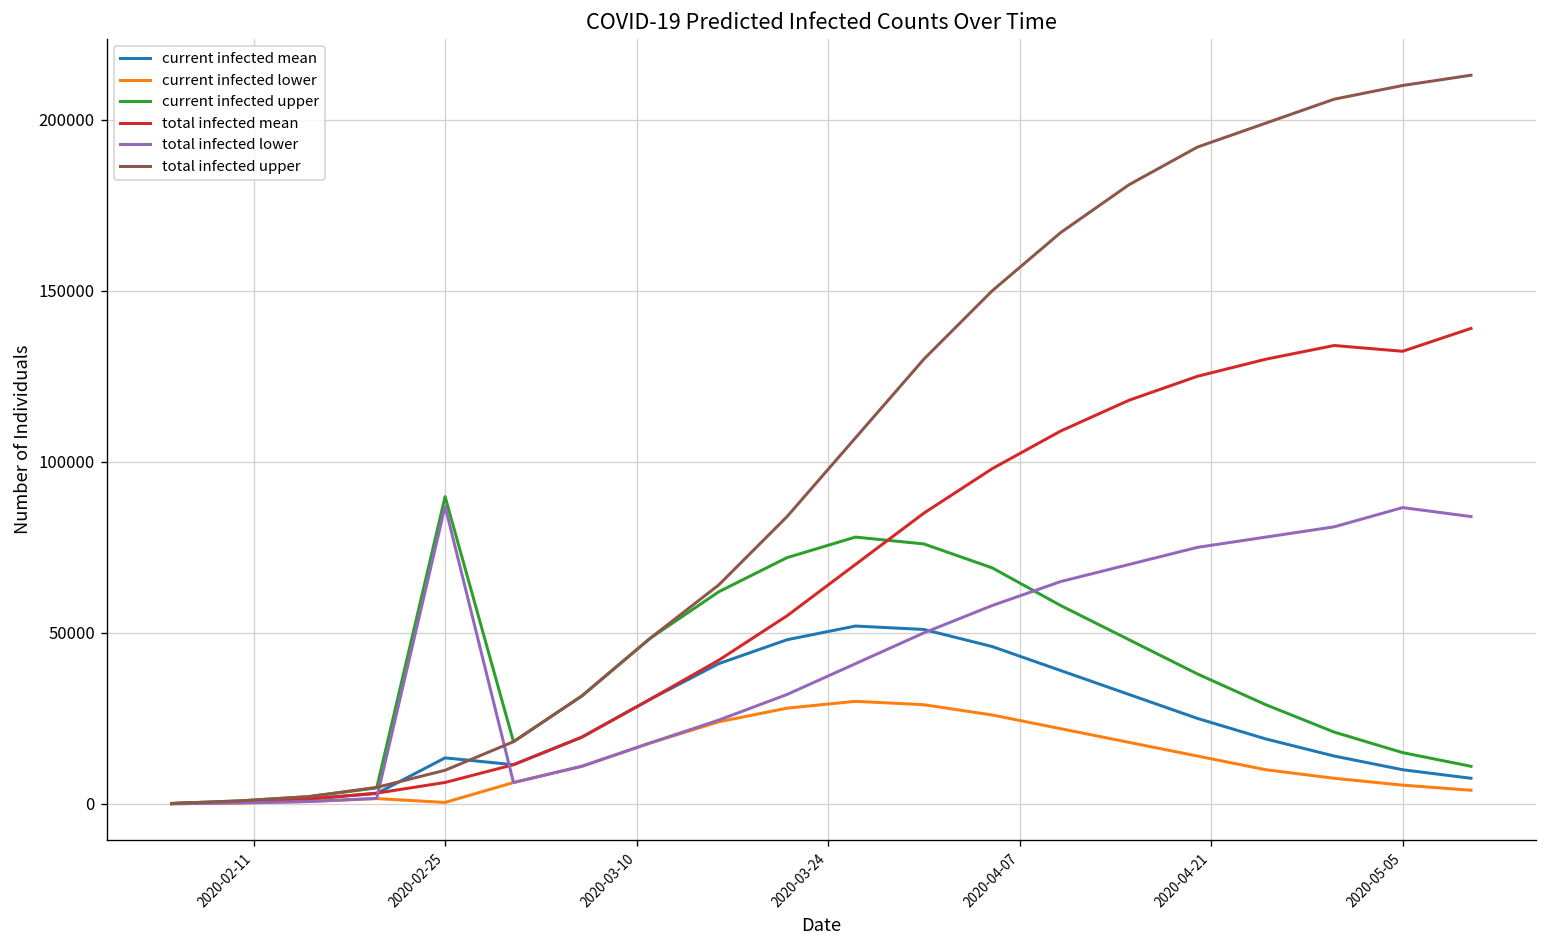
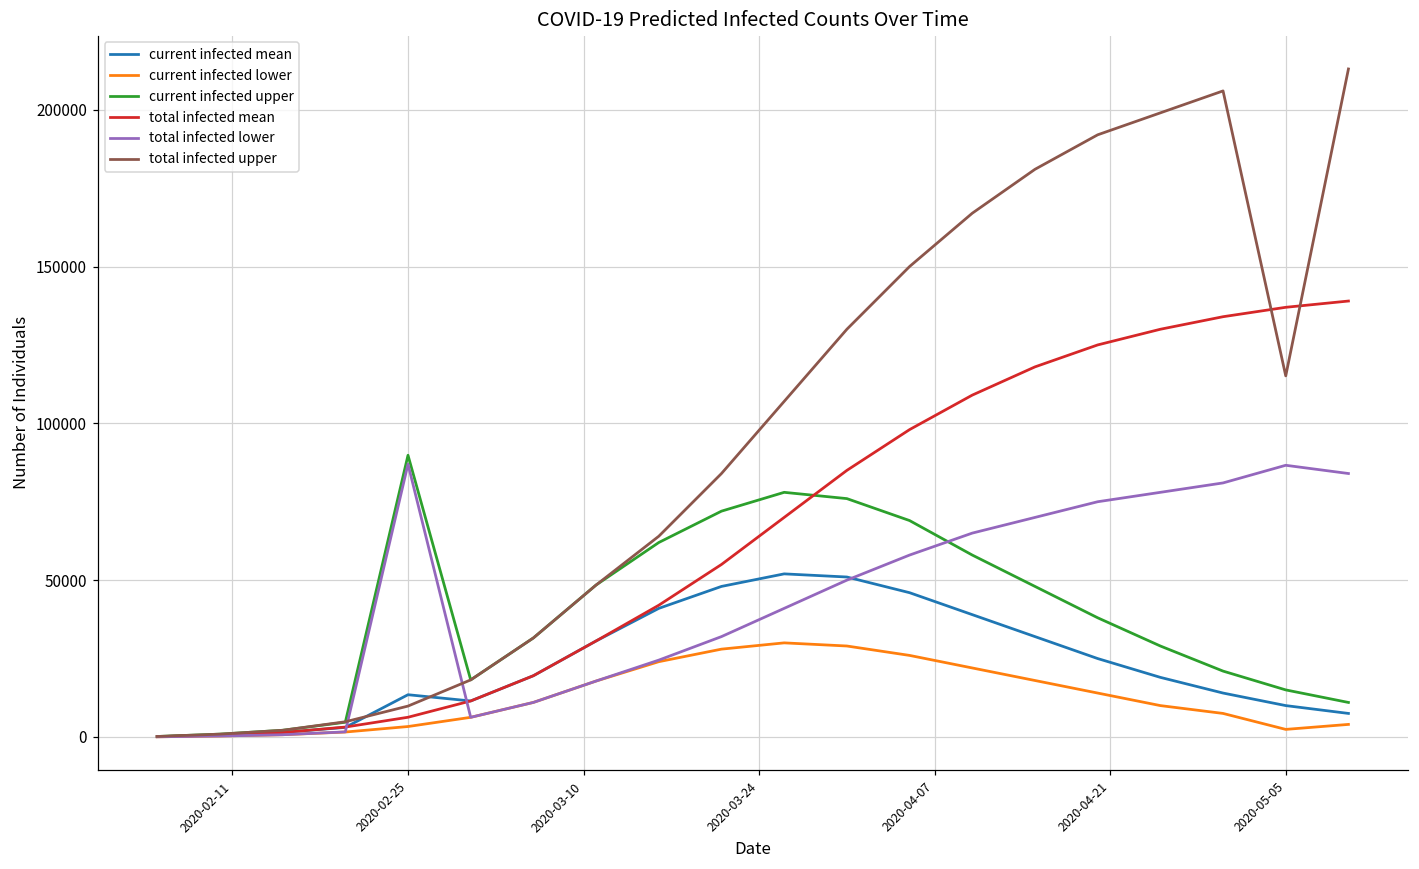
current infected lower, 2020-02-25: 0 -> 3000
current infected lower, 2020-05-05: 6000 -> 2000
total infected mean, 2020-05-05: 132000 -> 137000
total infected upper, 2020-05-05: 210000 -> 115000
